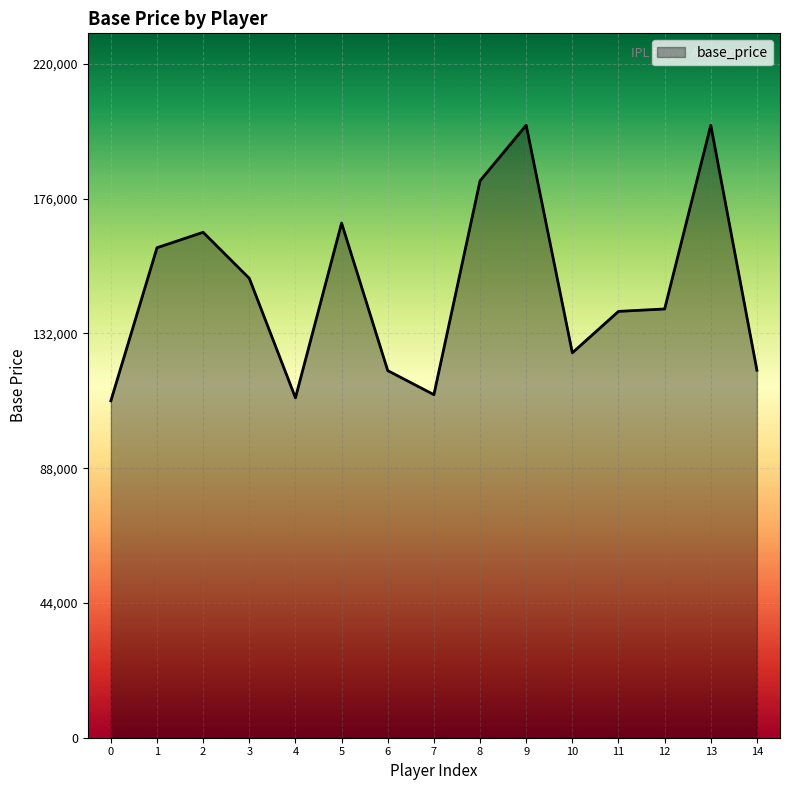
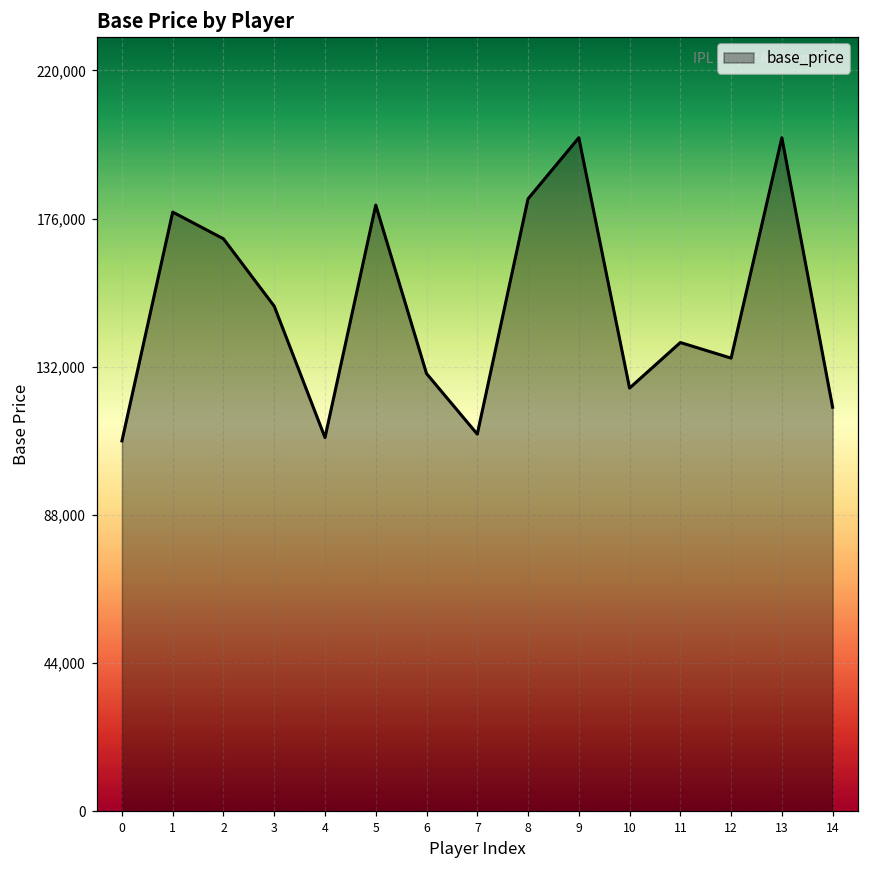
1: 160,000 -> 178,000
2: 165,000 -> 170,000
5: 168,000 -> 180,000
6: 120,000 -> 130,000
12: 140,000 -> 135,000
